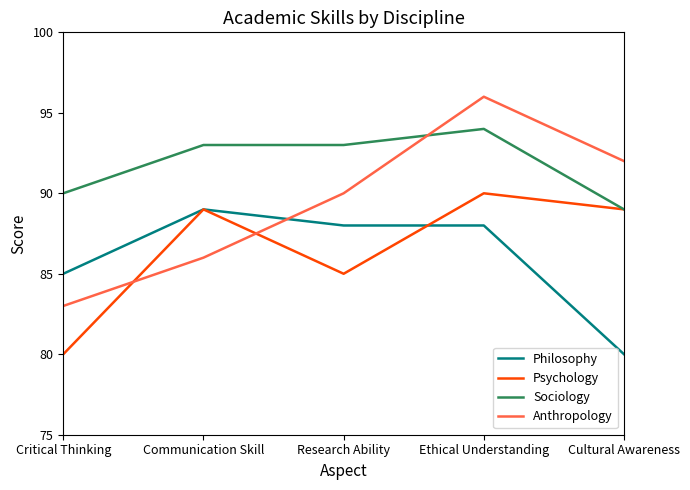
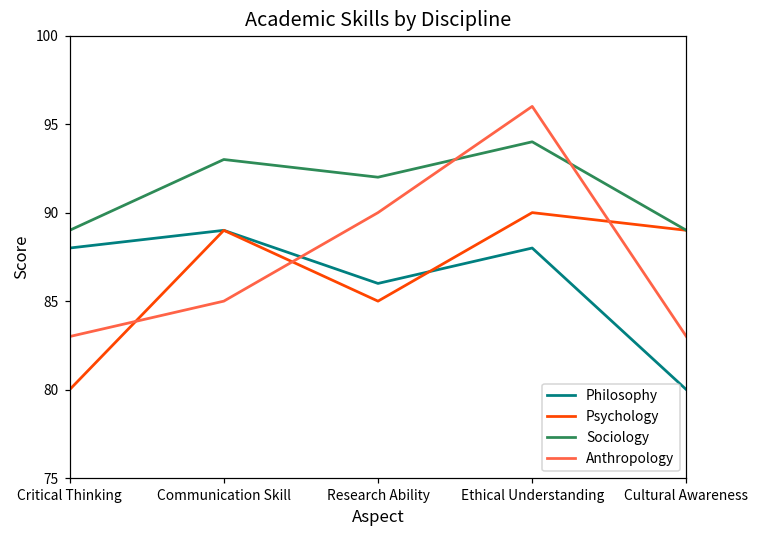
Philosophy, Critical Thinking: 85 -> 88
Sociology, Critical Thinking: 90 -> 89
Anthropology, Communication Skill: 86 -> 85
Philosophy, Research Ability: 88 -> 86
Sociology, Research Ability: 93 -> 92
Anthropology, Cultural Awareness: 92 -> 83
